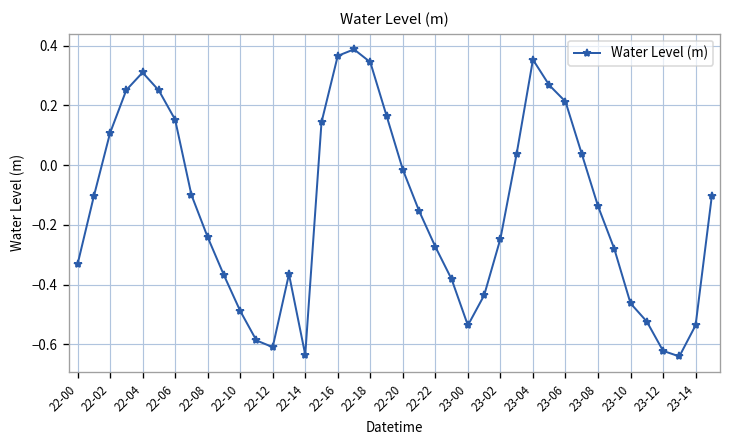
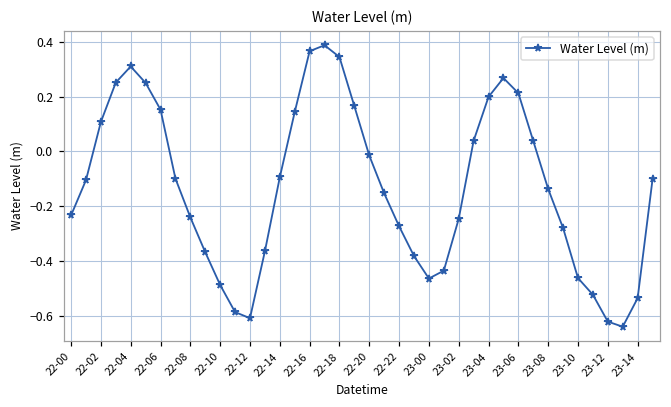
22-00: -0.33 -> -0.23
22-14: -0.63 -> -0.09
23-00: -0.54 -> -0.46
23-04: 0.35 -> 0.20
